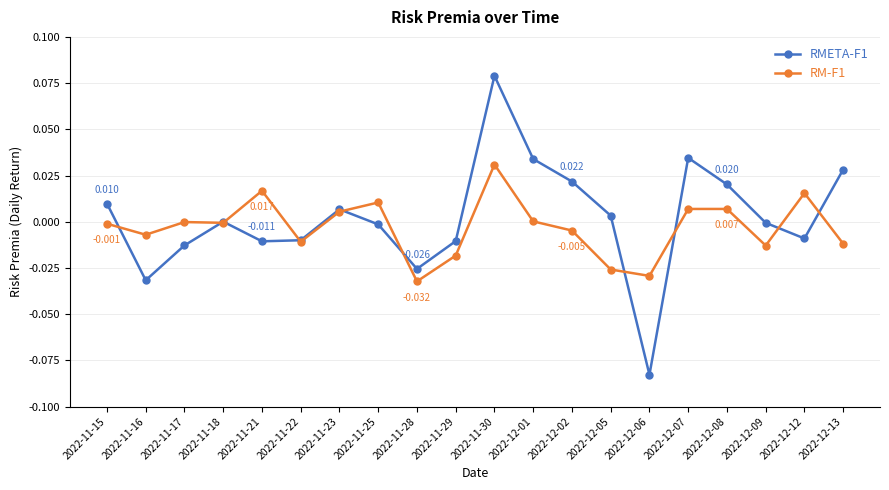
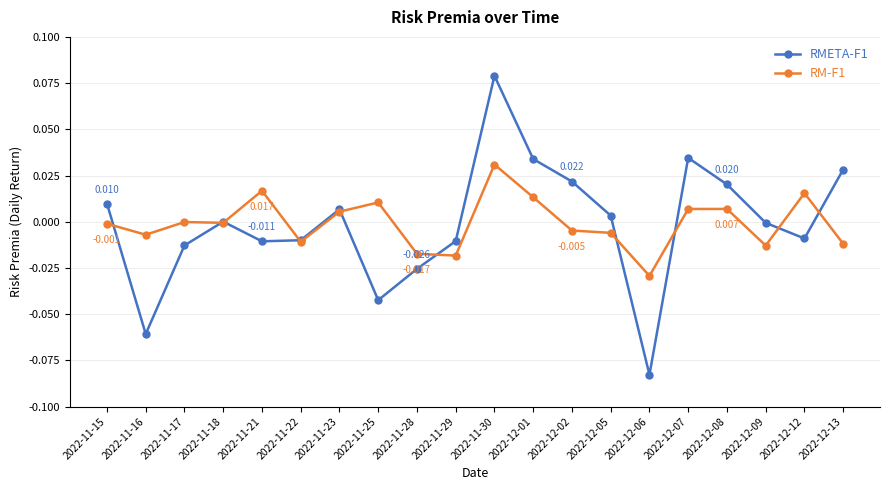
RMETA-F1, 2022-11-16: -0.032 -> -0.061
RMETA-F1, 2022-11-25: -0.001 -> -0.042
RM-F1, 2022-11-28: -0.032 -> -0.017
RM-F1, 2022-12-01: 0.000 -> 0.013
RM-F1, 2022-12-05: -0.026 -> -0.006
